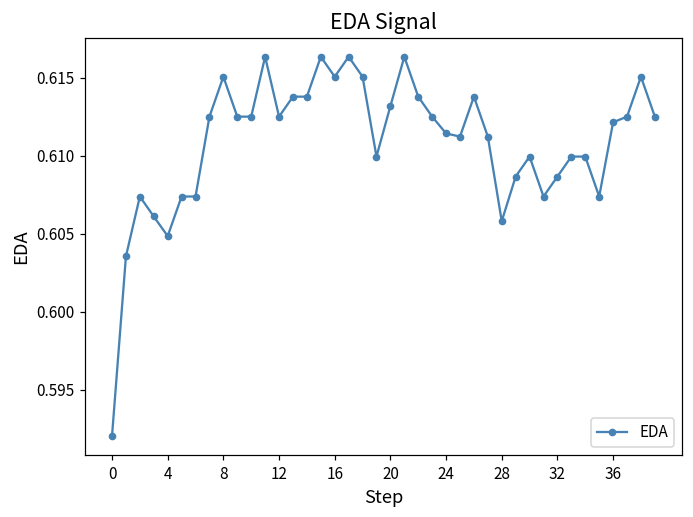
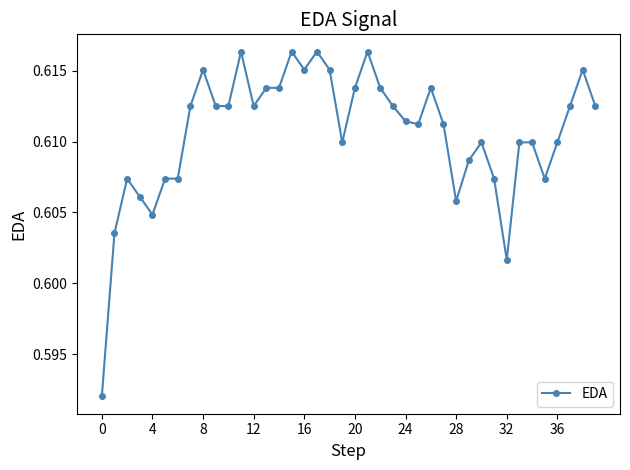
20: 0.6132 -> 0.6138
32: 0.6087 -> 0.6017
36: 0.6122 -> 0.6100
